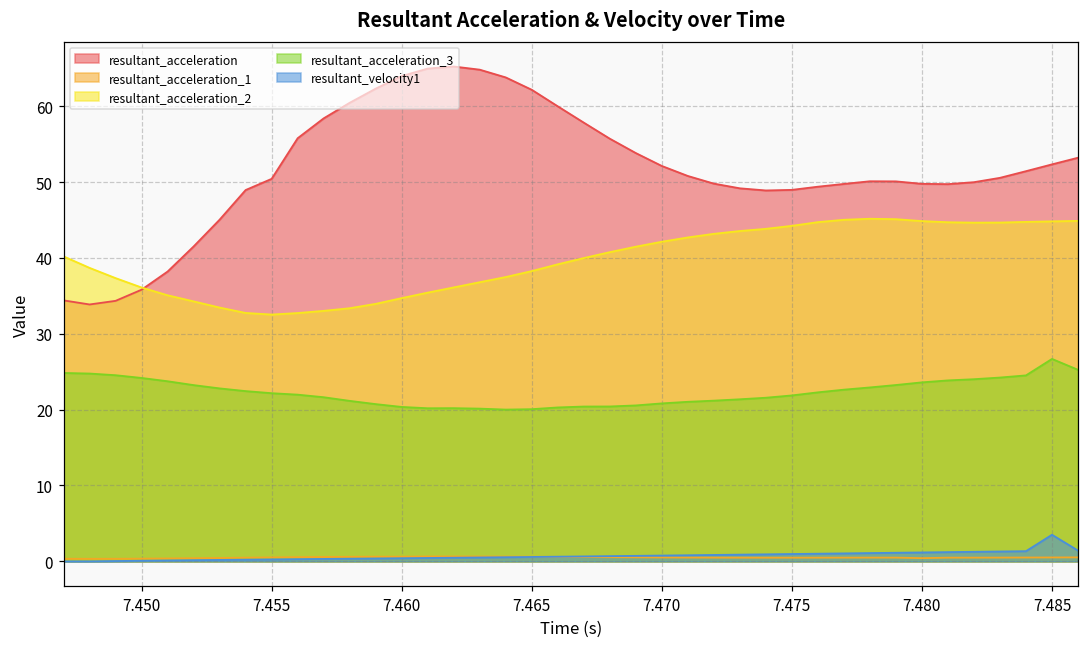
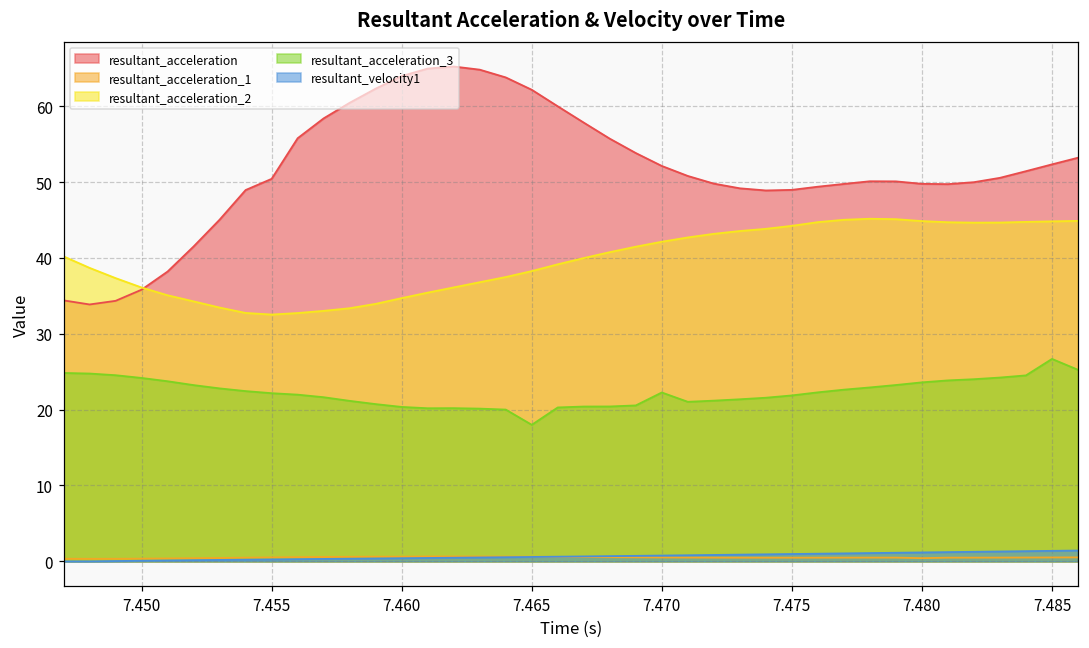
resultant_acceleration_3, 7.465: 20 -> 18
resultant_acceleration_3, 7.470: 21 -> 22
resultant_velocity1, 7.485: 4 -> 1
